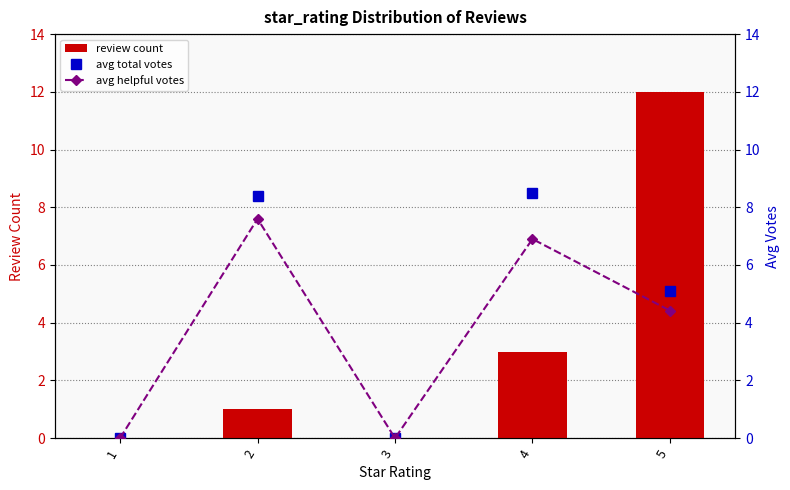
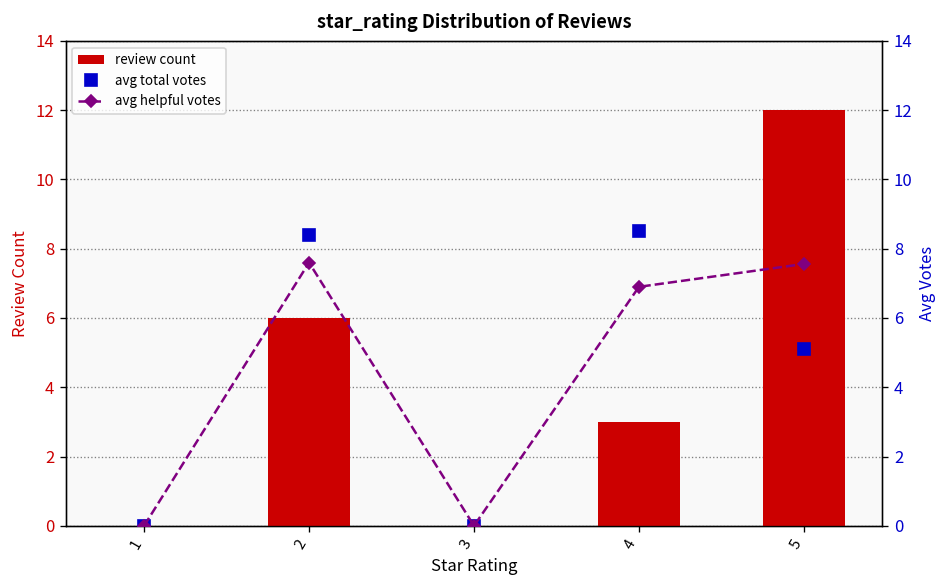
review count, 2: 1 -> 6
avg helpful votes, 5: 4.4 -> 7.6
